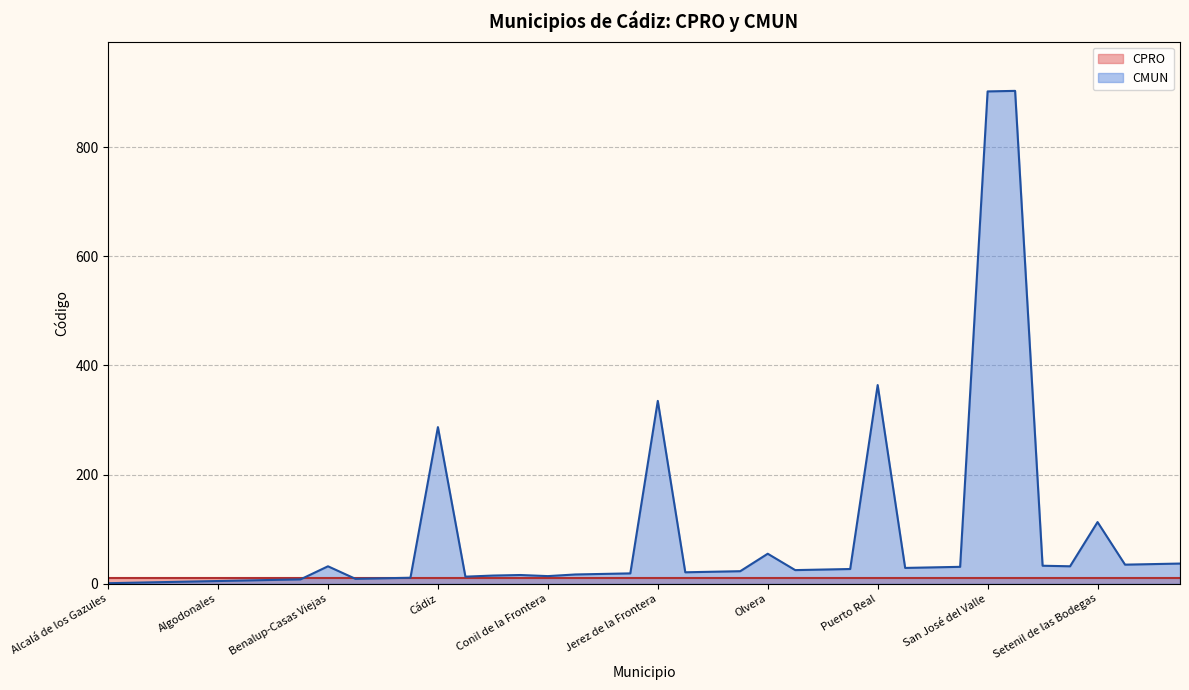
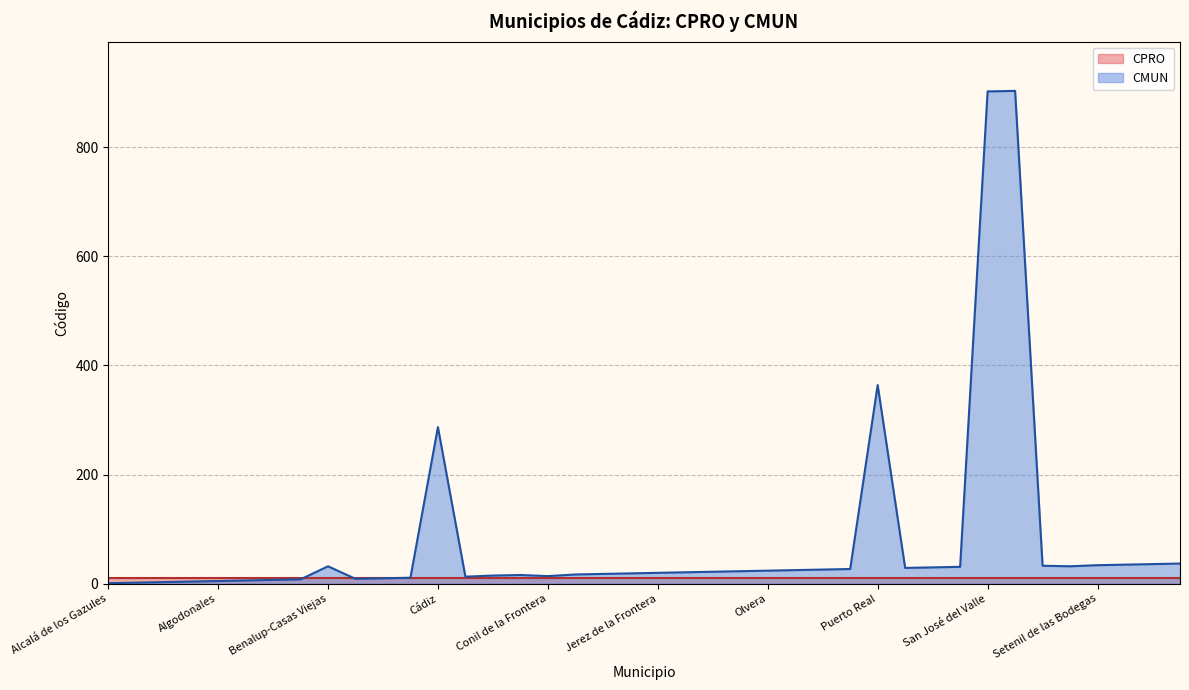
CMUN, Jerez de la Frontera: 340 -> 20
CMUN, Olvera: 60 -> 20
CMUN, Setenil de las Bodegas: 110 -> 30
